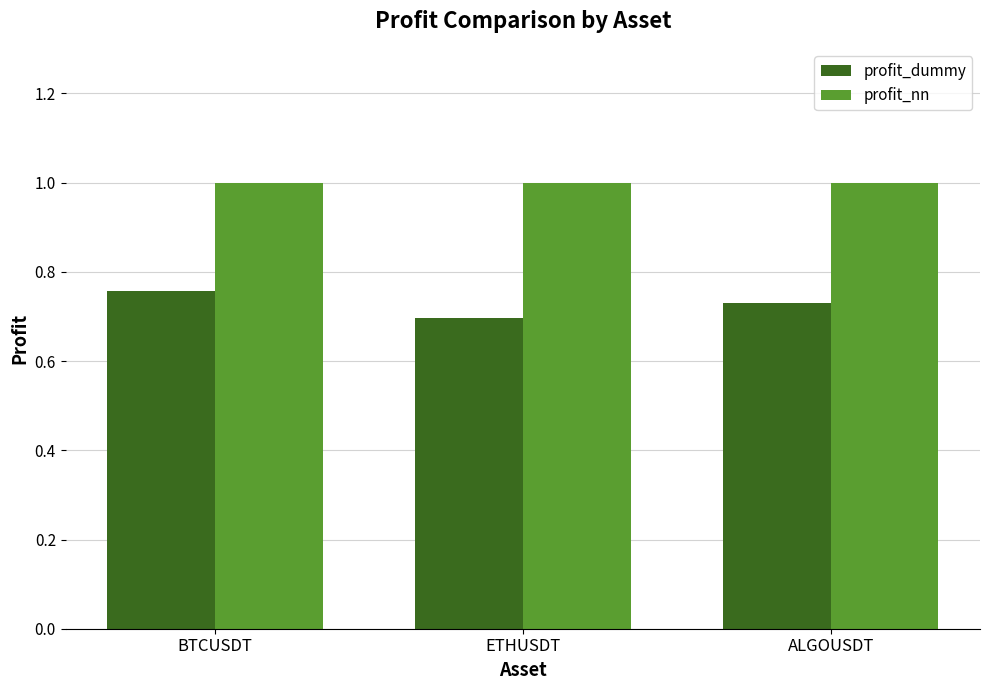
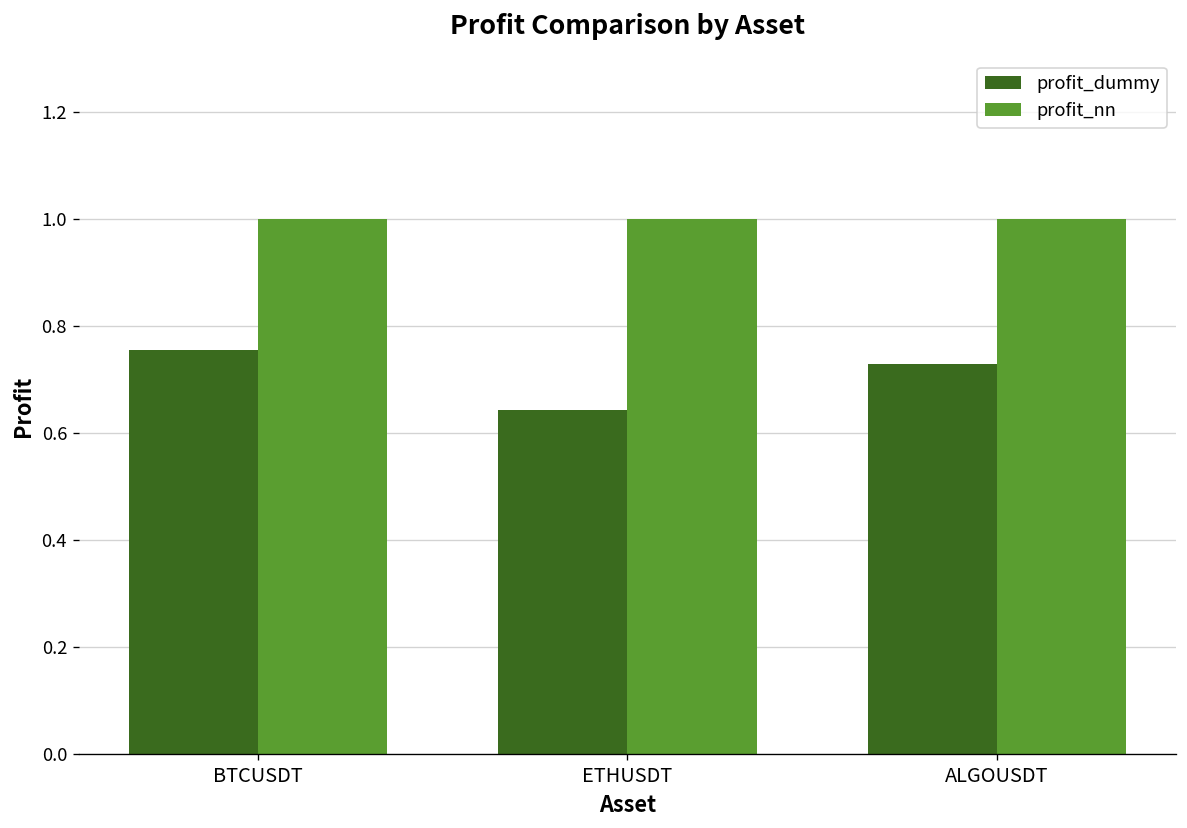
profit_dummy, ETHUSDT: 0.70 -> 0.64
